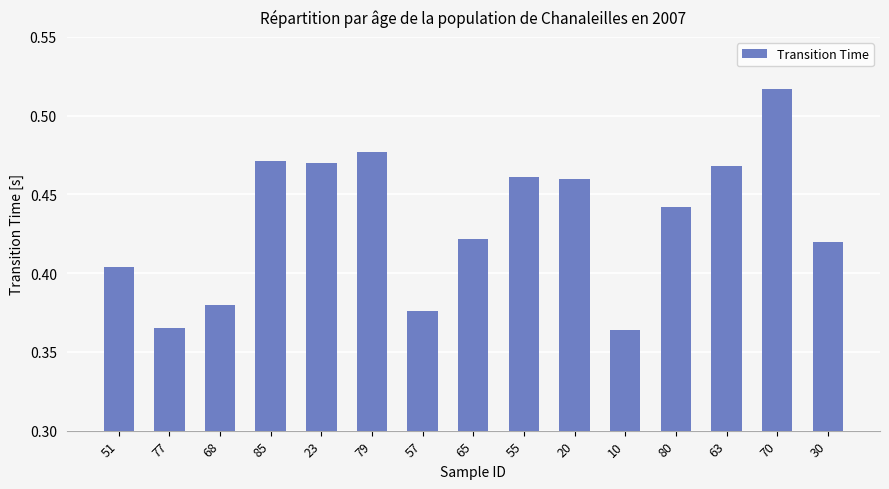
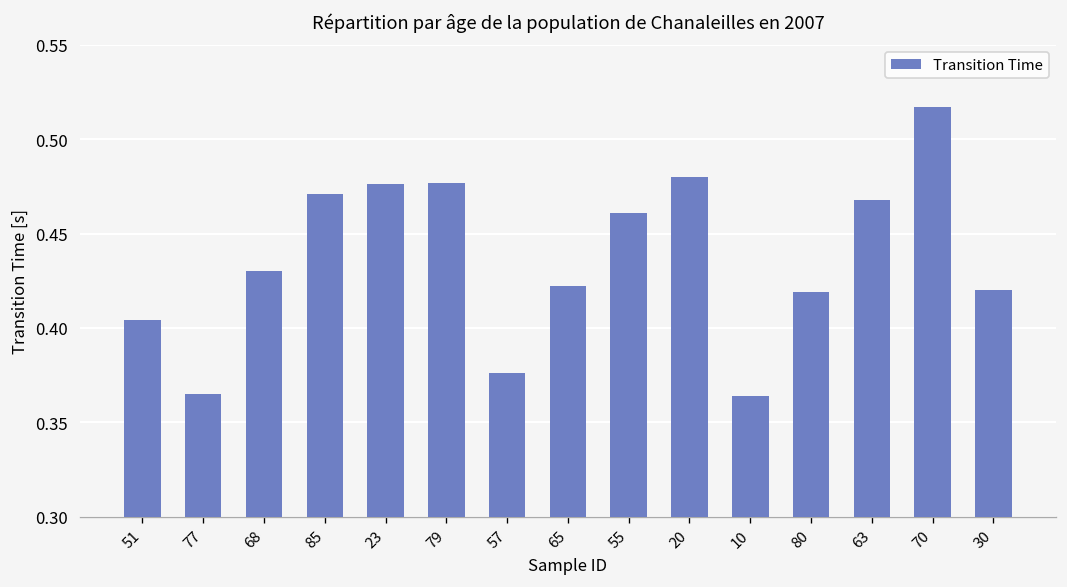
68: 0.38 -> 0.43
23: 0.470 -> 0.476
20: 0.46 -> 0.48
80: 0.442 -> 0.419
